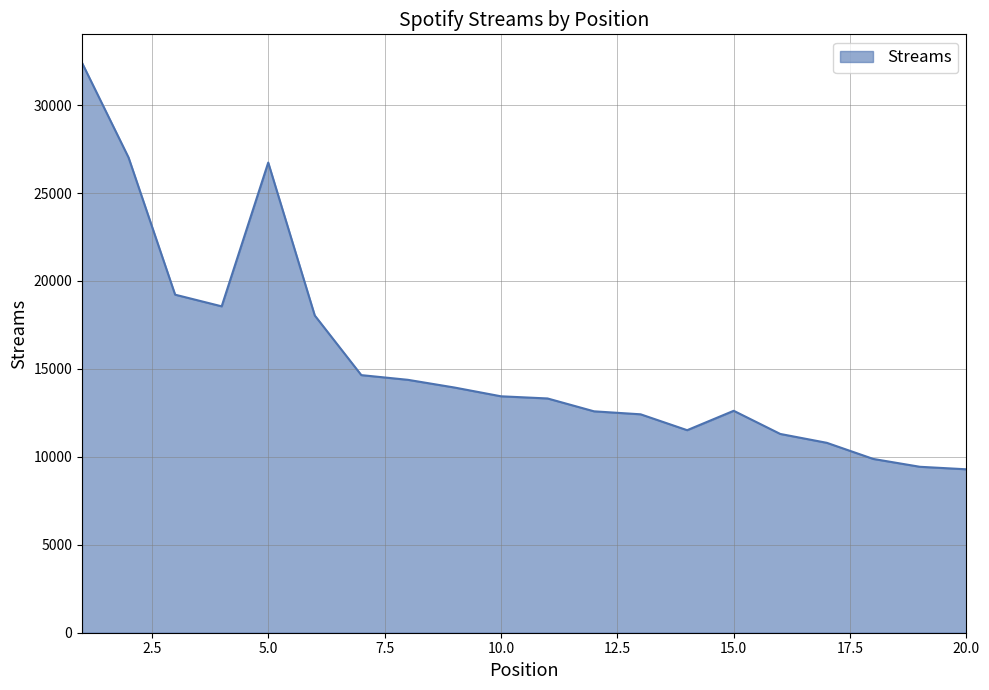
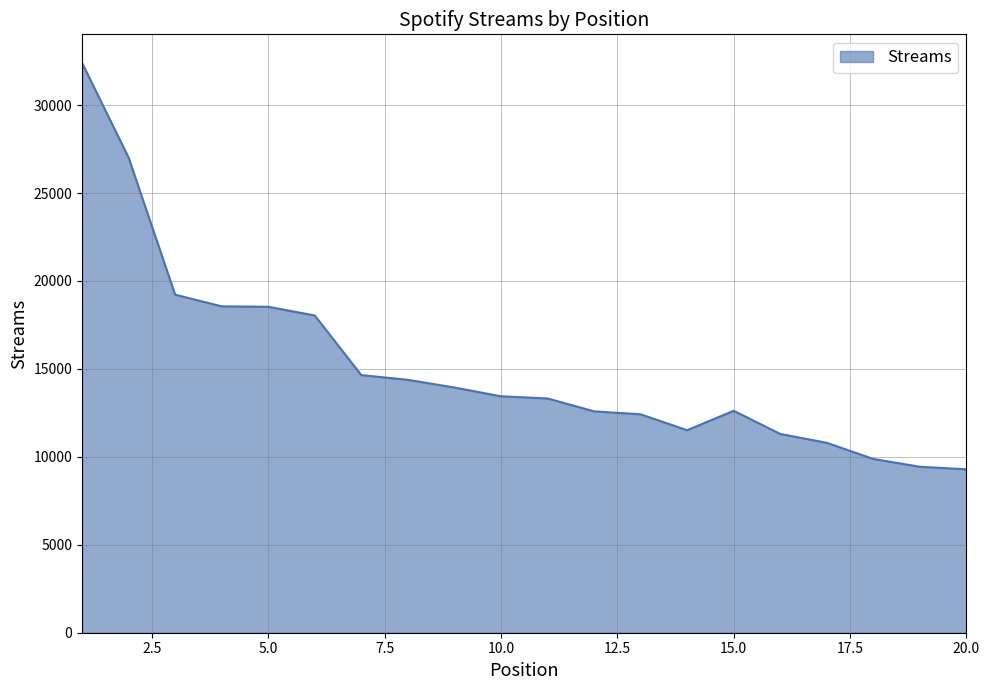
5.0: 26700 -> 18500
